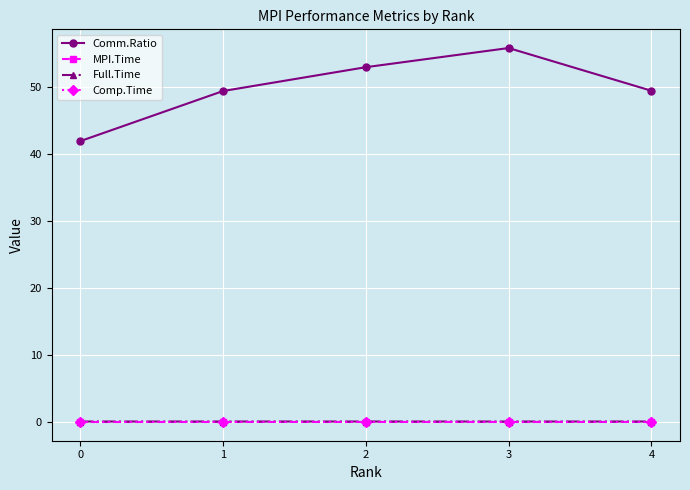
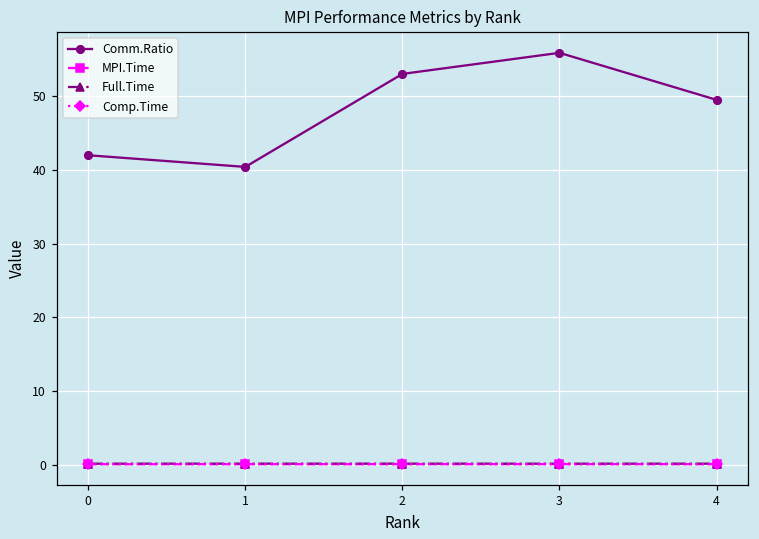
Comm.Ratio, 1: 49 -> 40
